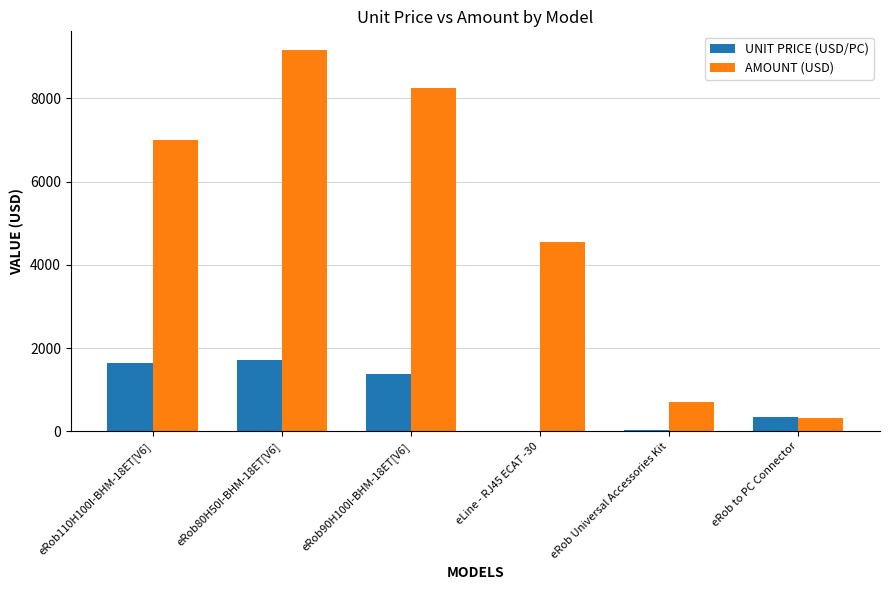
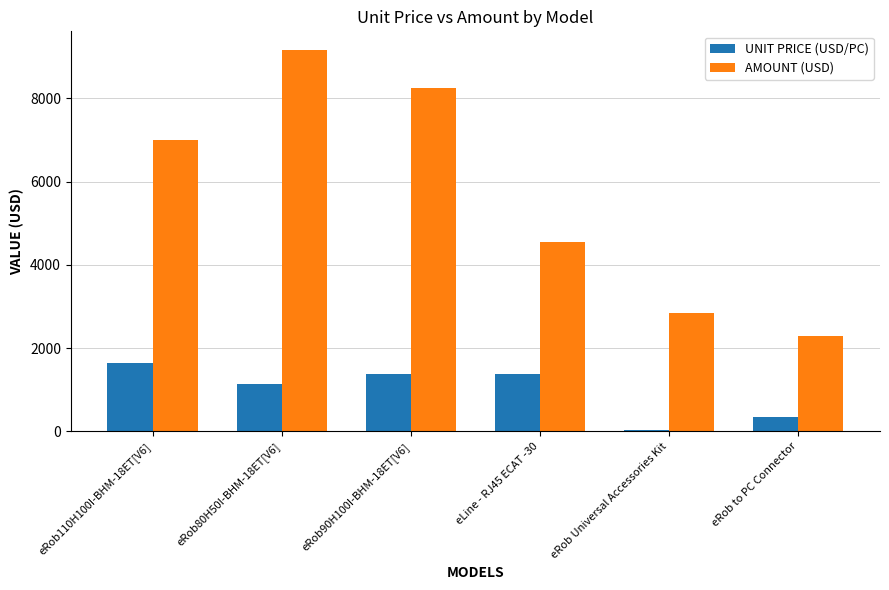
UNIT PRICE (USD/PC), eRob80H50I-BHM-18ET[V6]: 1700 -> 1100
UNIT PRICE (USD/PC), eLine - RJ45 ECAT -30: 0 -> 1400
AMOUNT (USD), eRob Universal Accessories Kit: 700 -> 2900
AMOUNT (USD), eRob to PC Connector: 300 -> 2300
